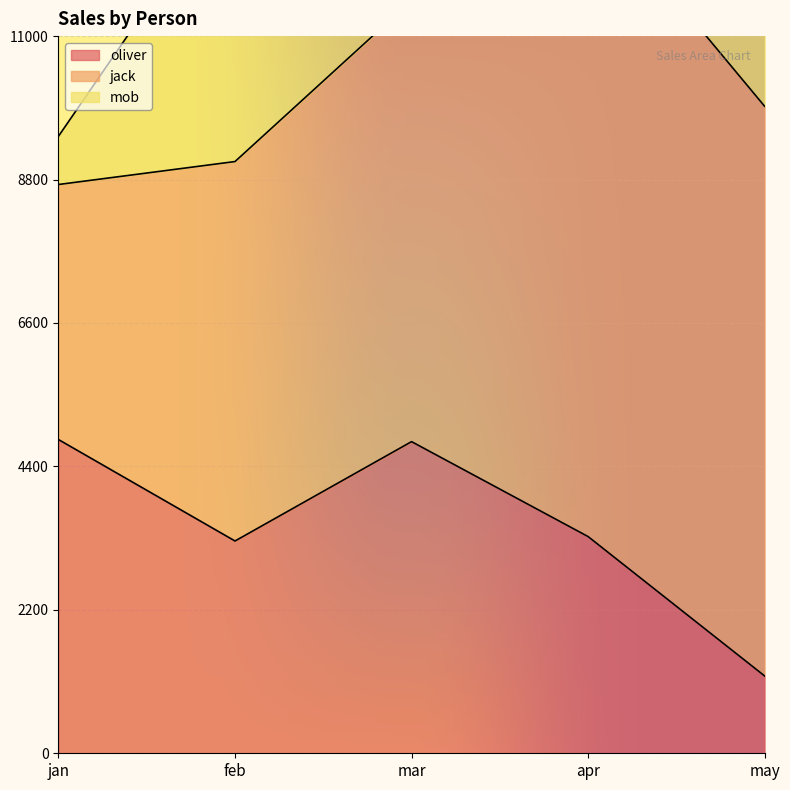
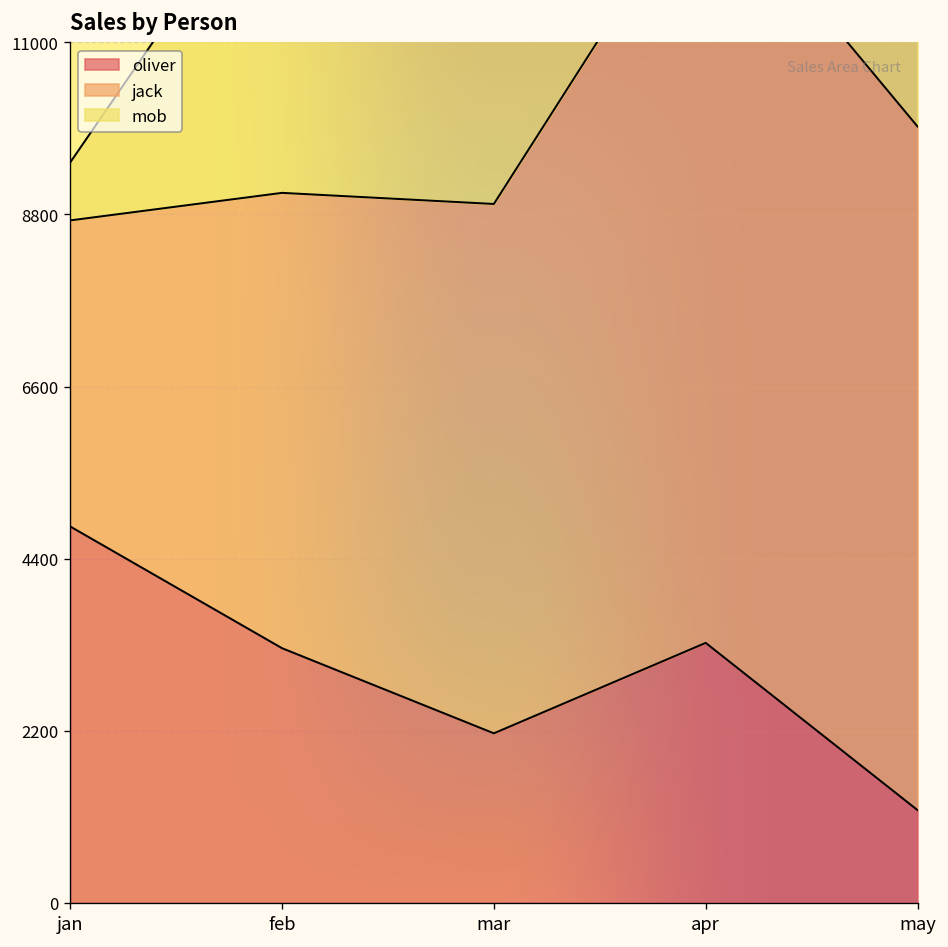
oliver, mar: 4800 -> 2200
